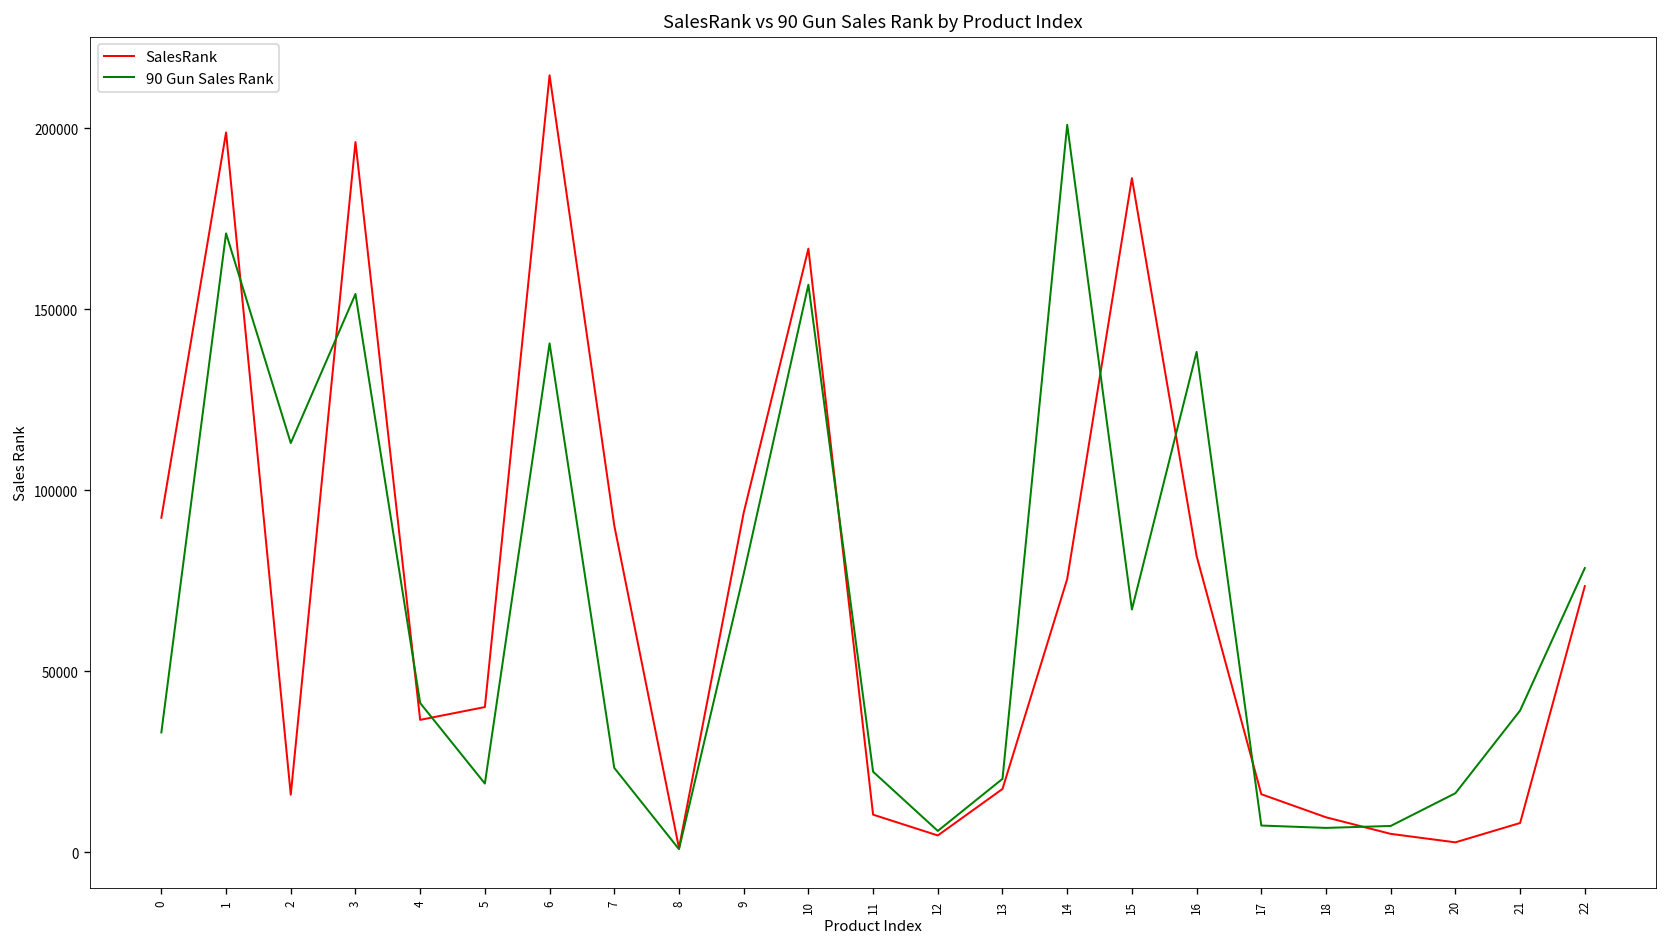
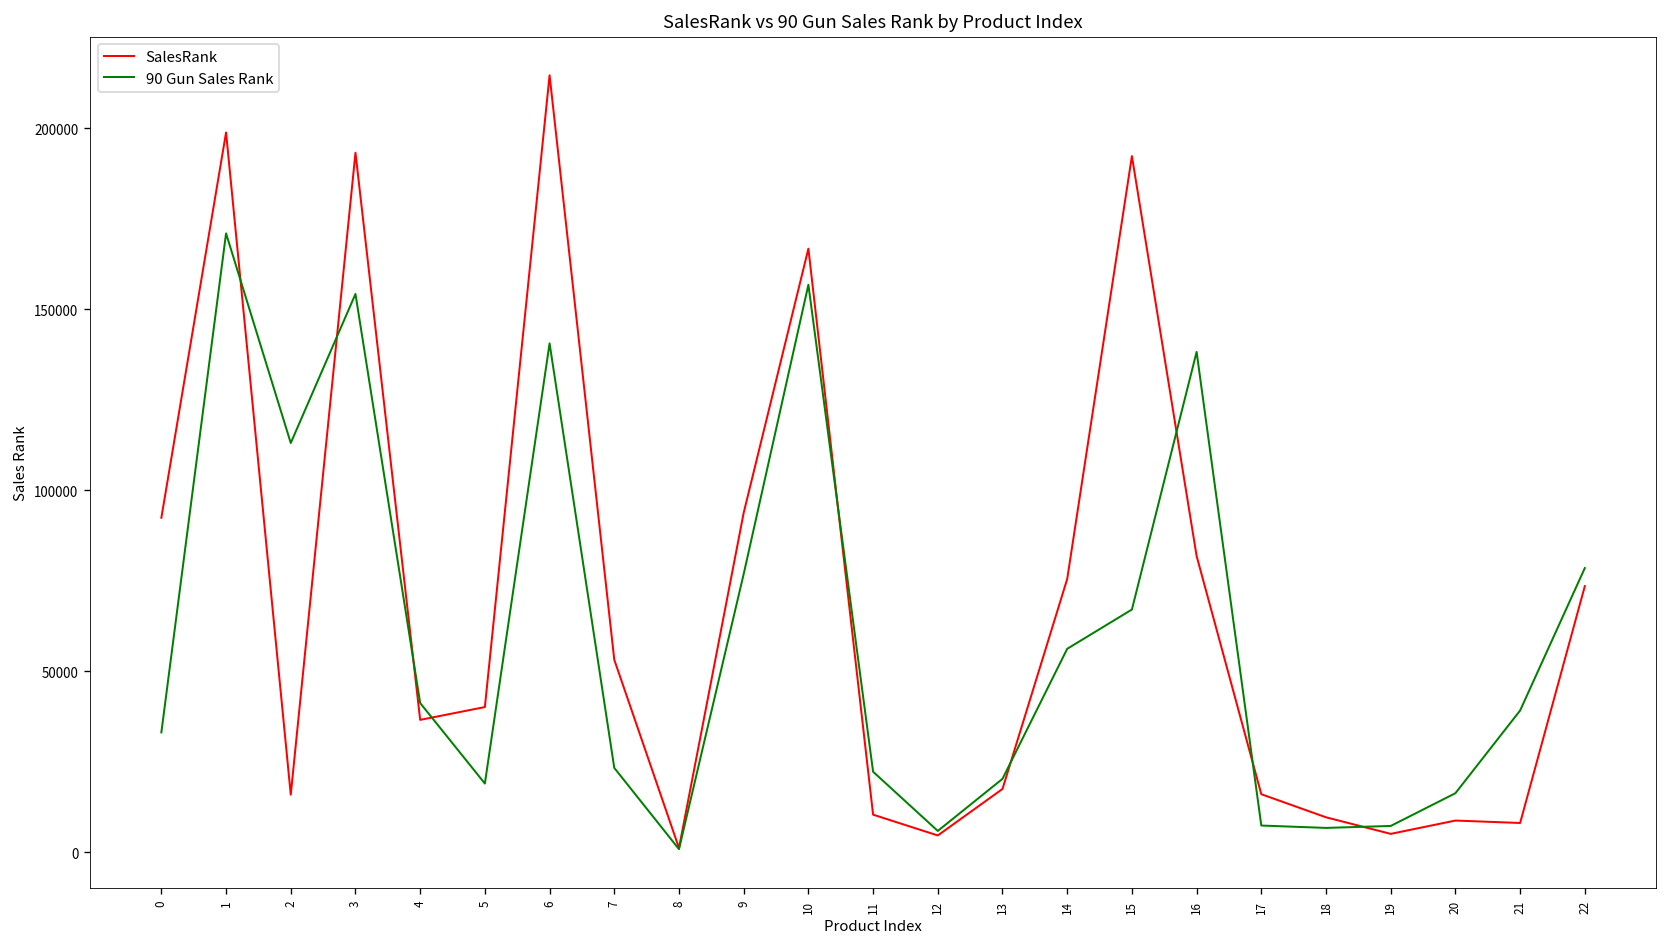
SalesRank, 3: 196000 -> 193000
SalesRank, 7: 90000 -> 53000
90 Gun Sales Rank, 14: 201000 -> 56000
SalesRank, 15: 186000 -> 192000
SalesRank, 20: 3000 -> 9000
